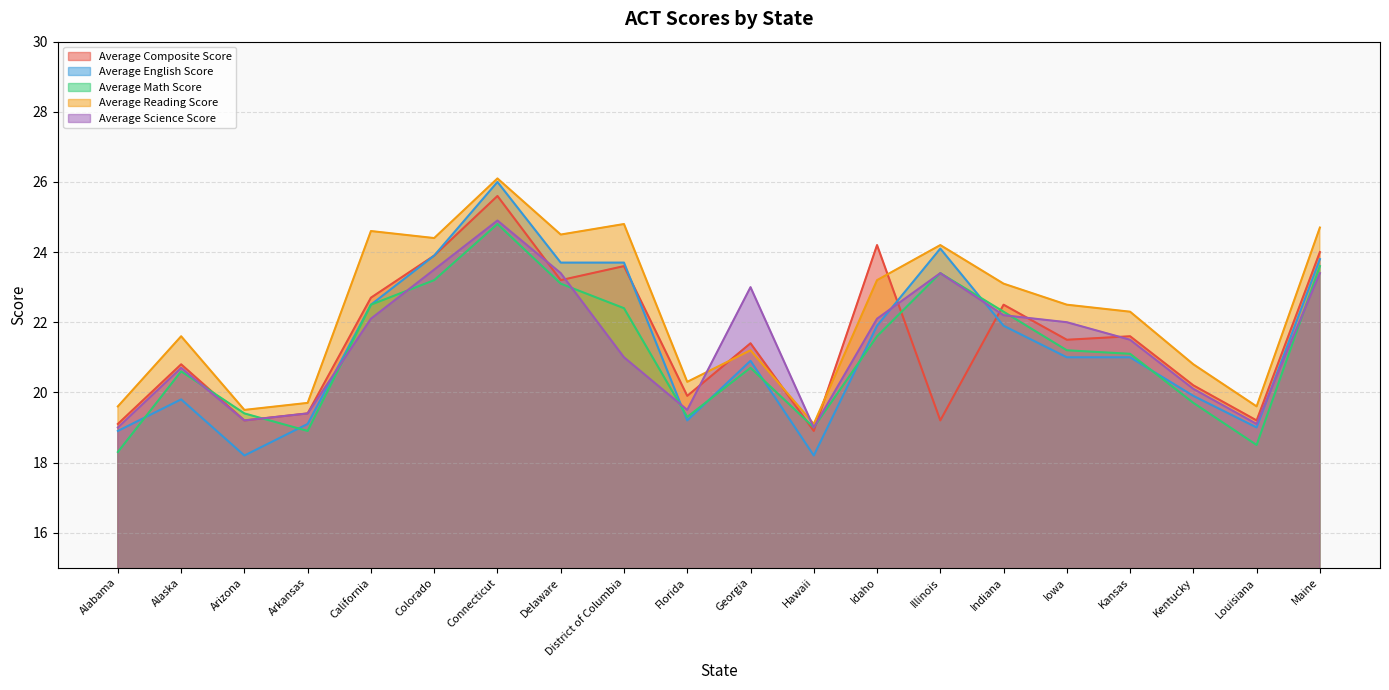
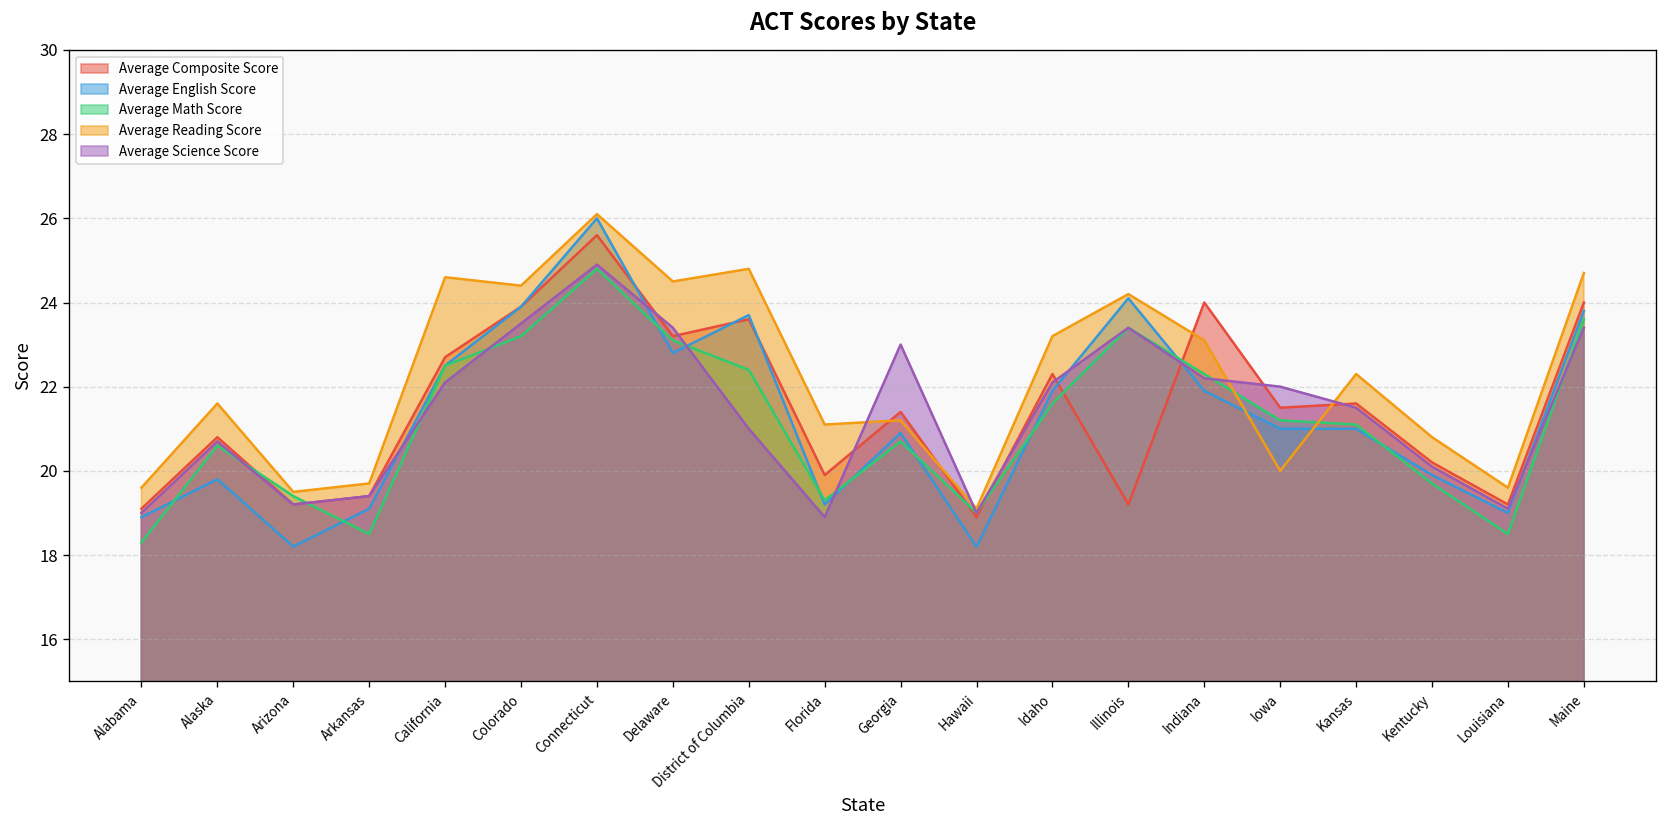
Average Math Score, Arkansas: 18.9 -> 18.5
Average English Score, Delaware: 23.7 -> 22.8
Average Reading Score, Florida: 20.3 -> 21.1
Average Science Score, Florida: 19.5 -> 18.9
Average Composite Score, Idaho: 24.2 -> 22.3
Average Composite Score, Indiana: 22.5 -> 24.0
Average Reading Score, Iowa: 22.5 -> 20.0
